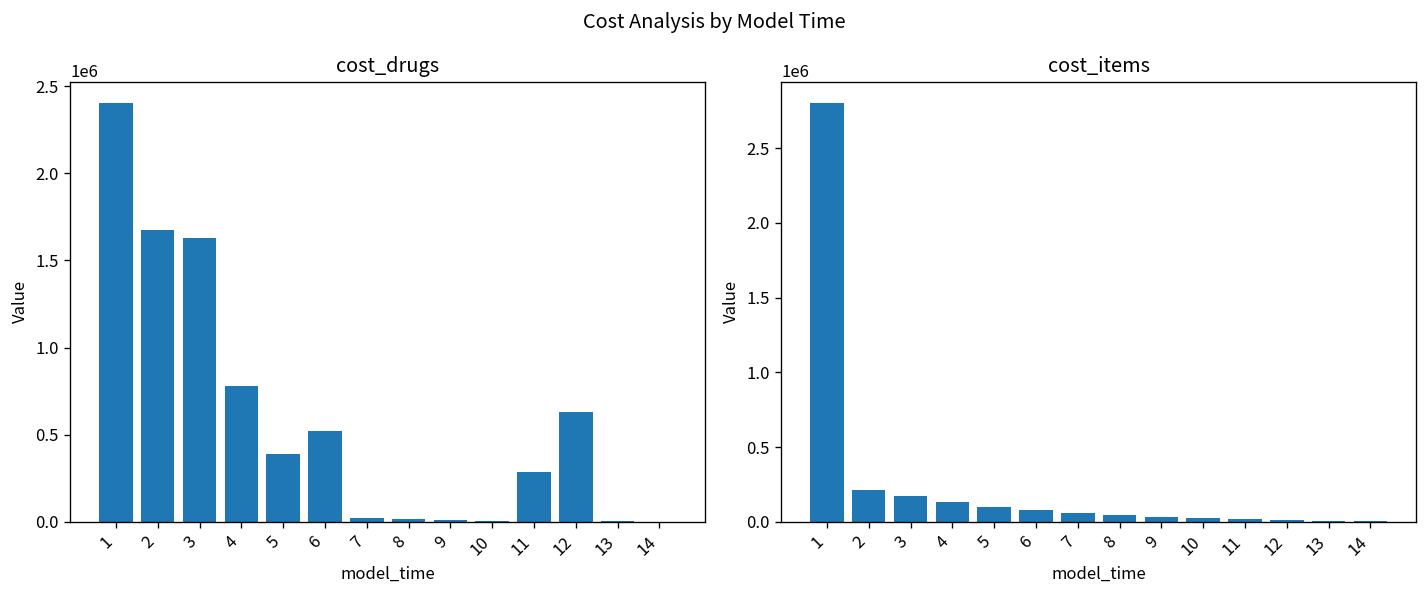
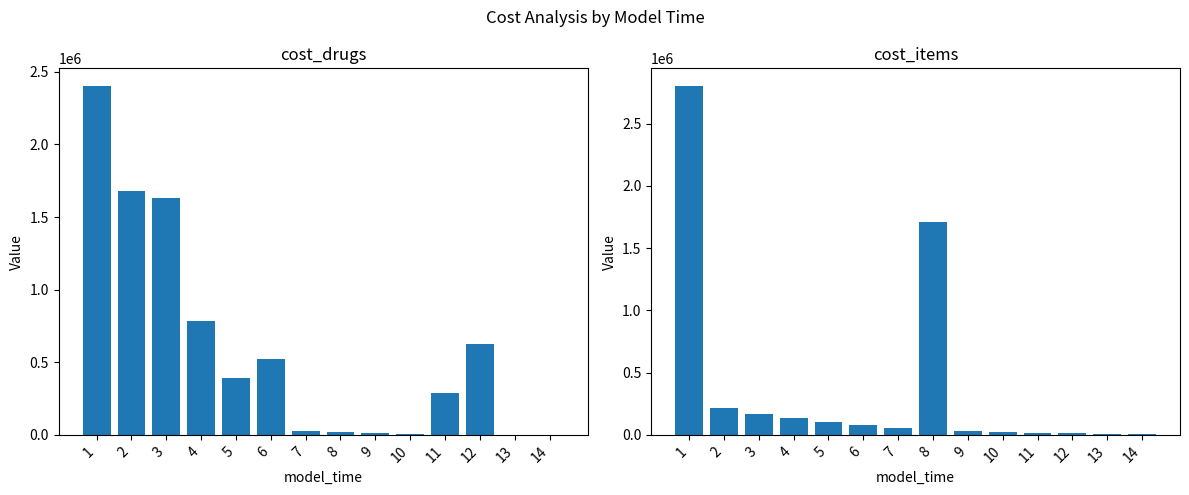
cost_items, 8: 40000 -> 1710000
